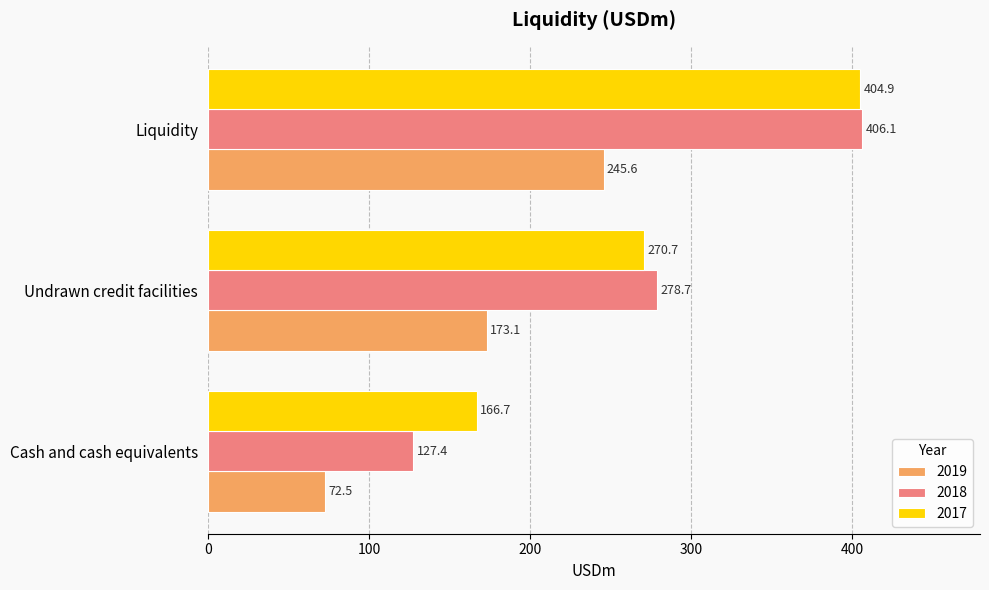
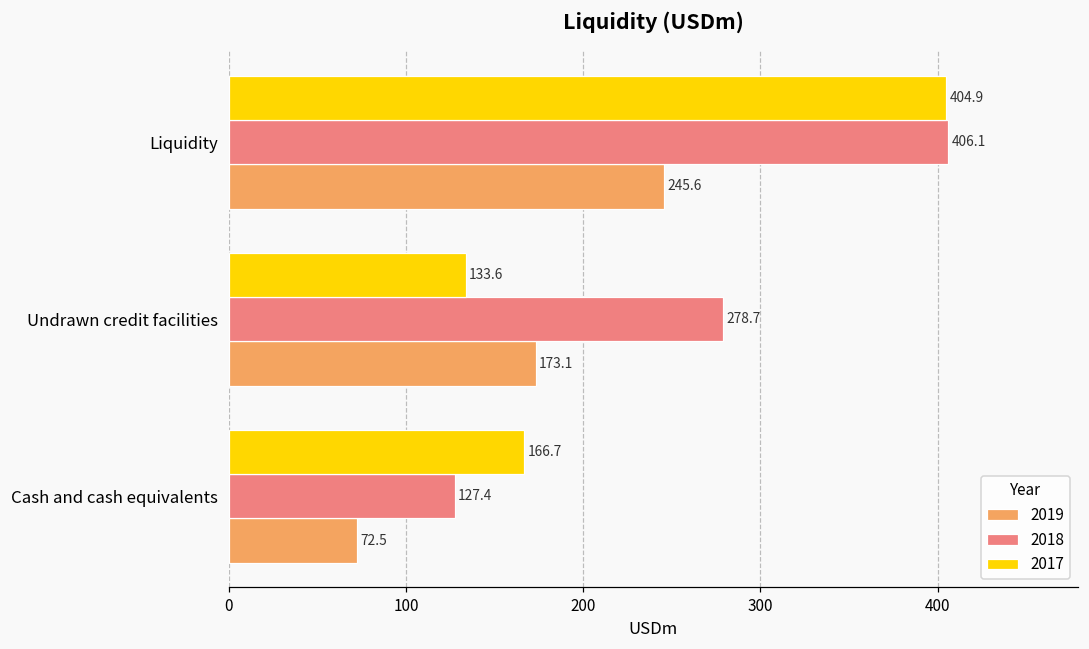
2017, Undrawn credit facilities: 270.7 -> 133.6
